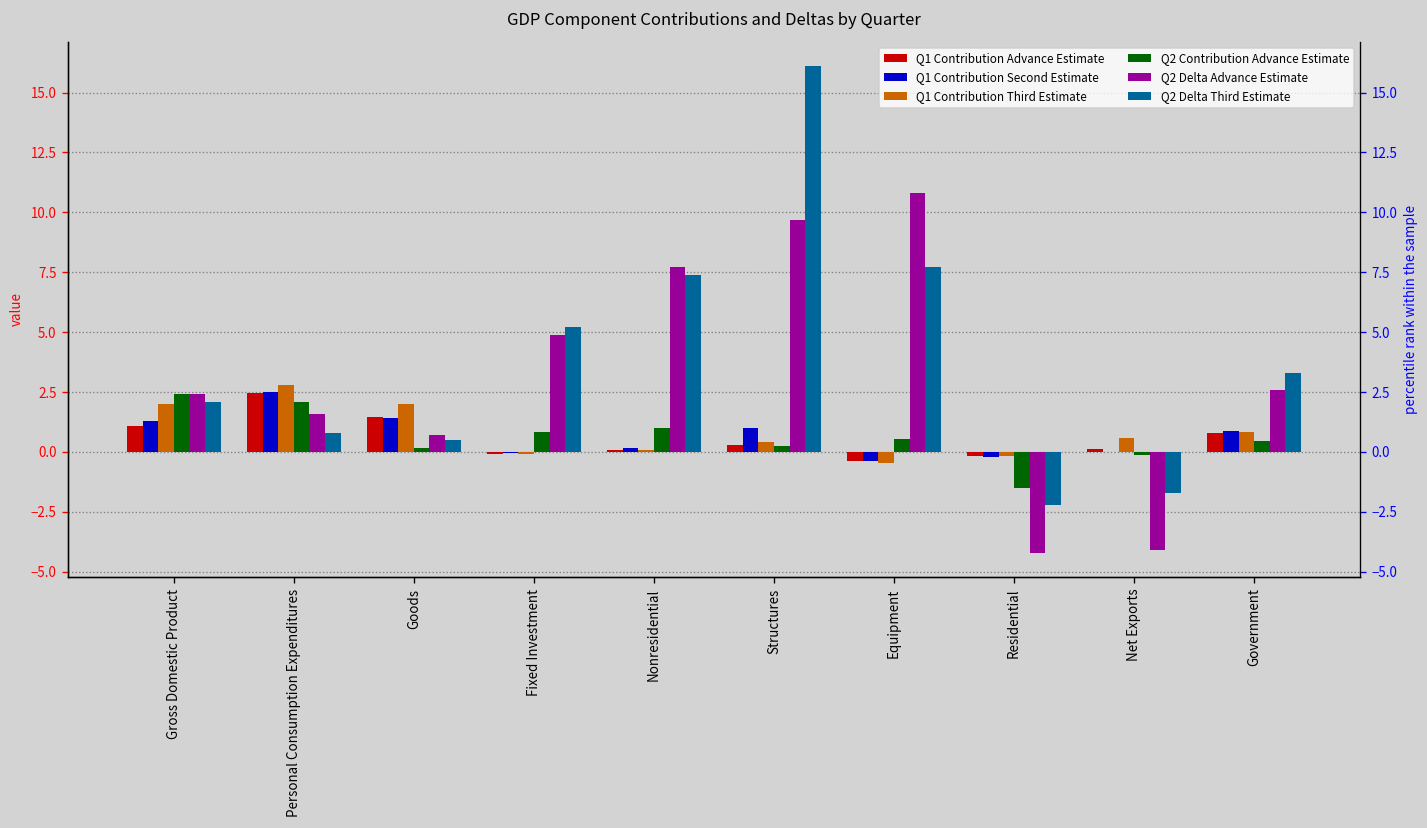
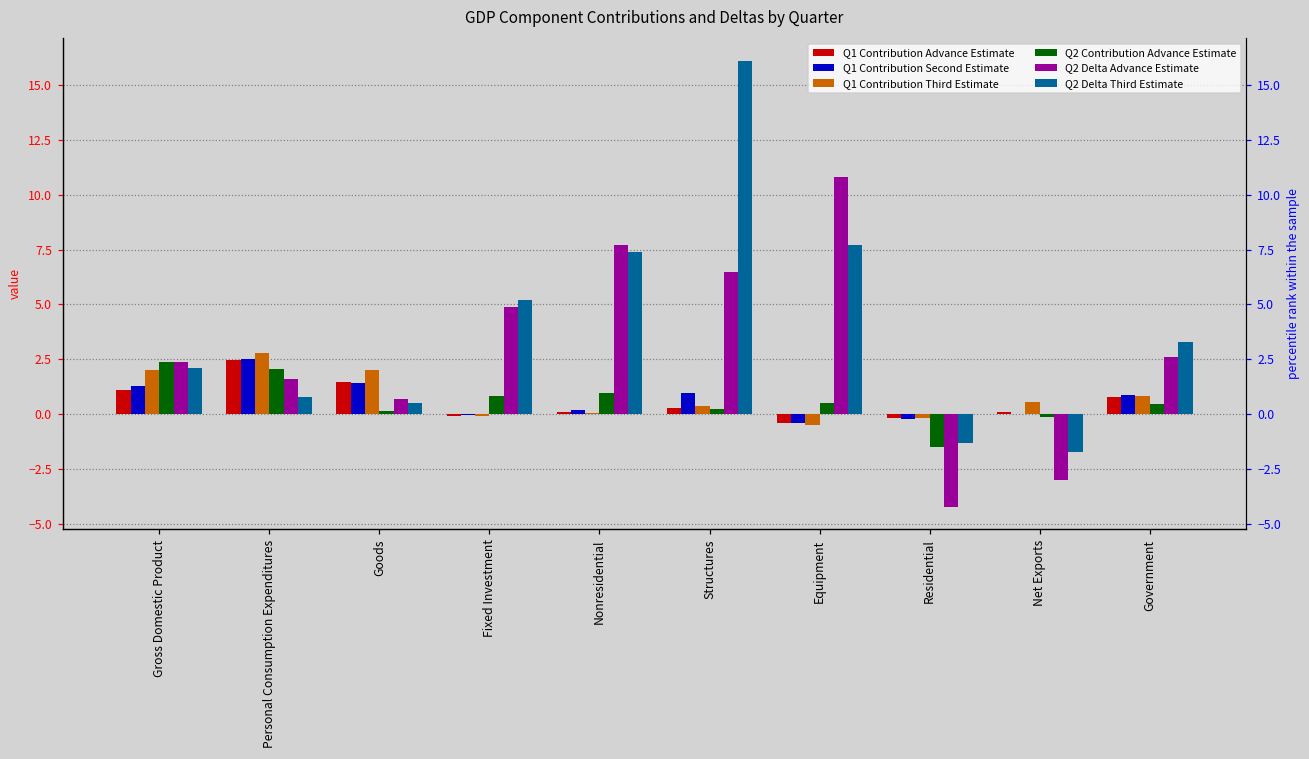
Q2 Delta Advance Estimate, Structures: 9.7 -> 6.5
Q2 Delta Third Estimate, Residential: -2.2 -> -1.3
Q2 Delta Advance Estimate, Net Exports: -4.1 -> -3.0
